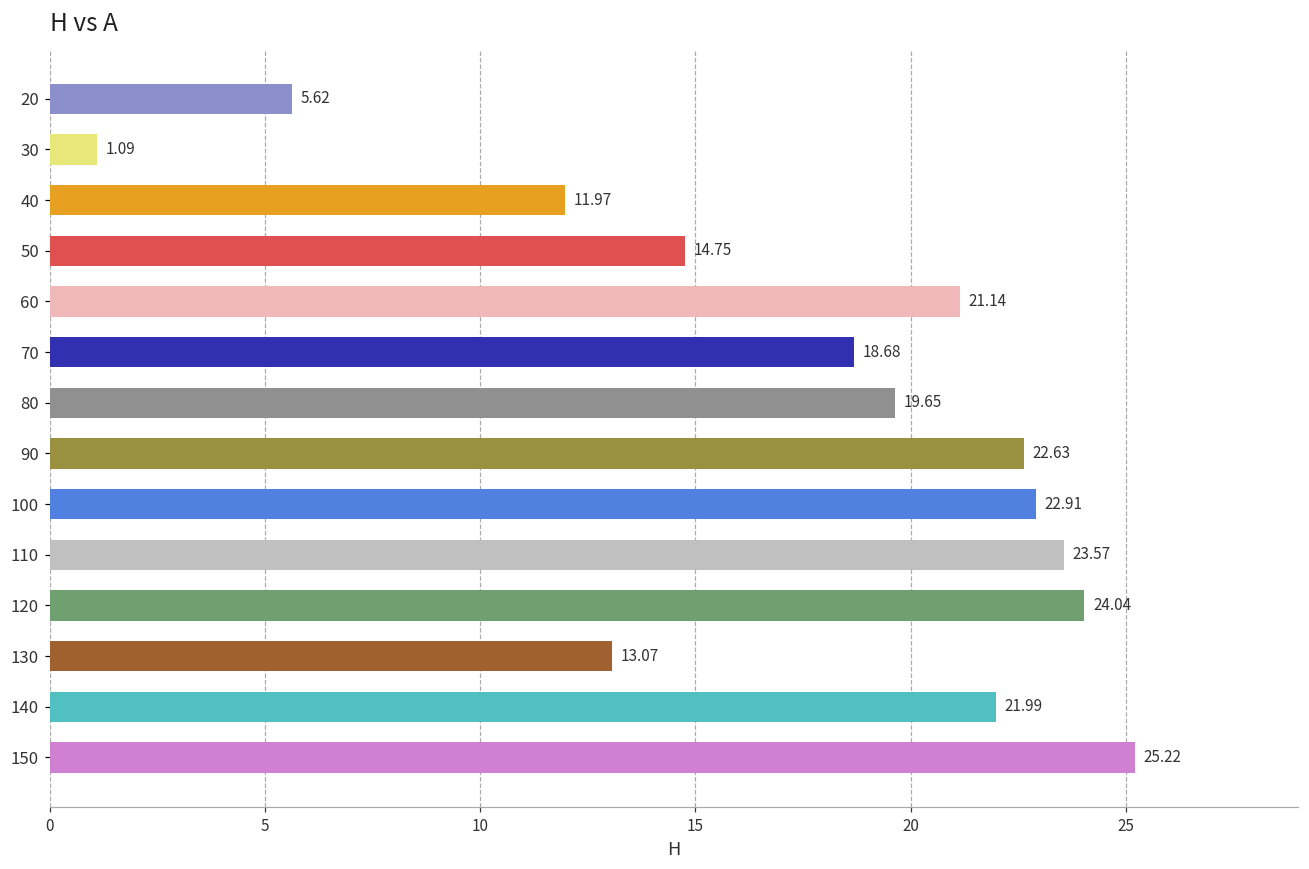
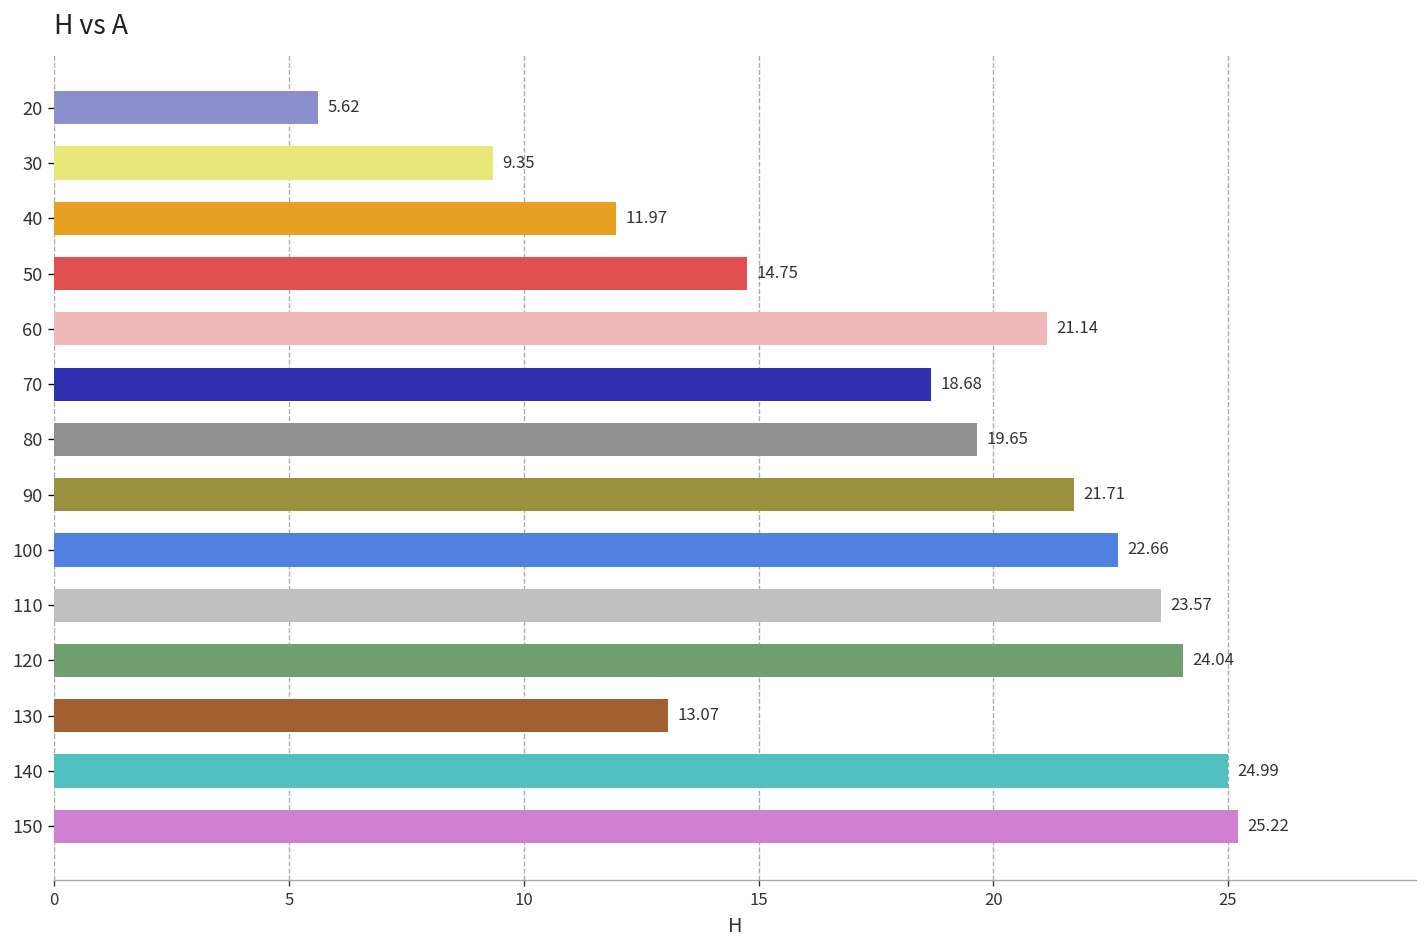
30: 1.09 -> 9.35
90: 22.63 -> 21.71
100: 22.91 -> 22.66
140: 21.99 -> 24.99
